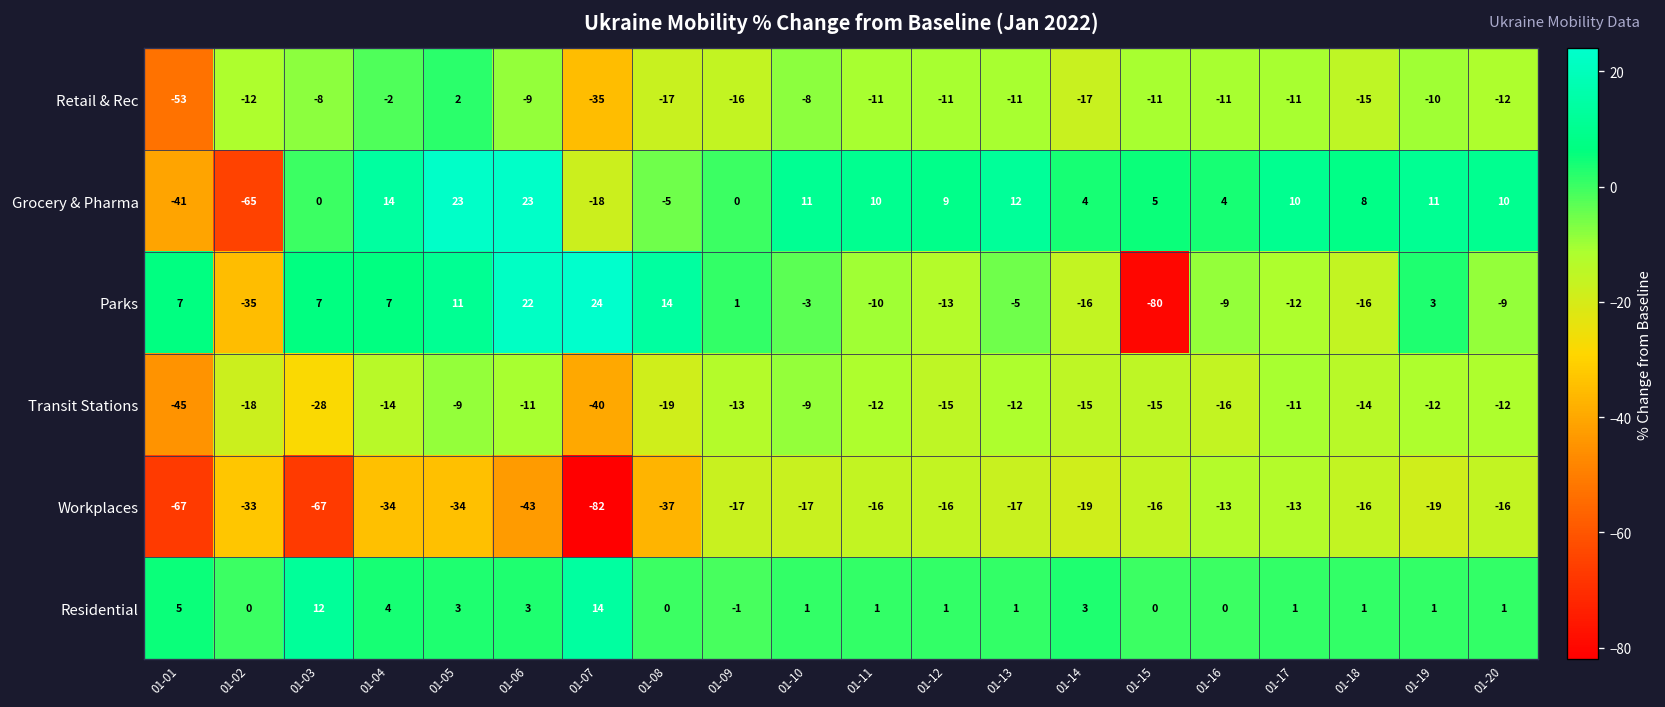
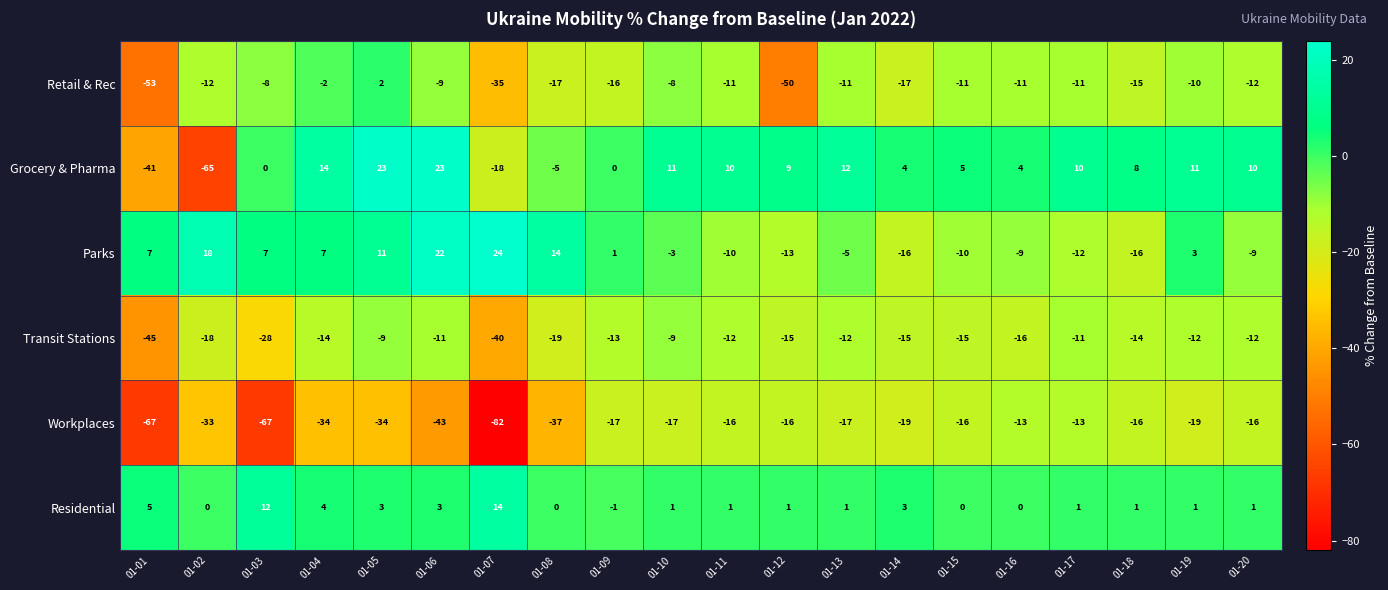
Retail & Rec, 01-12: -11 -> -50
Parks, 01-02: -35 -> 18
Parks, 01-15: -80 -> -10
